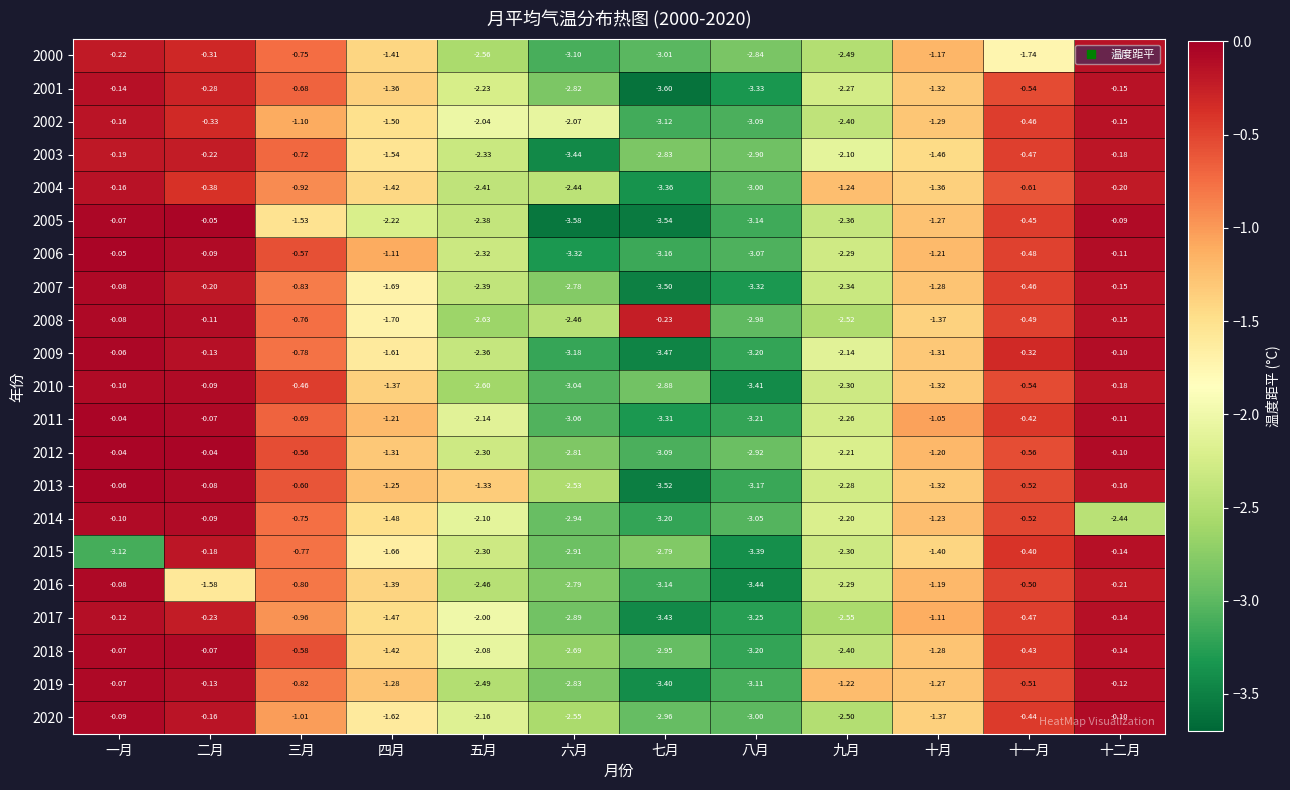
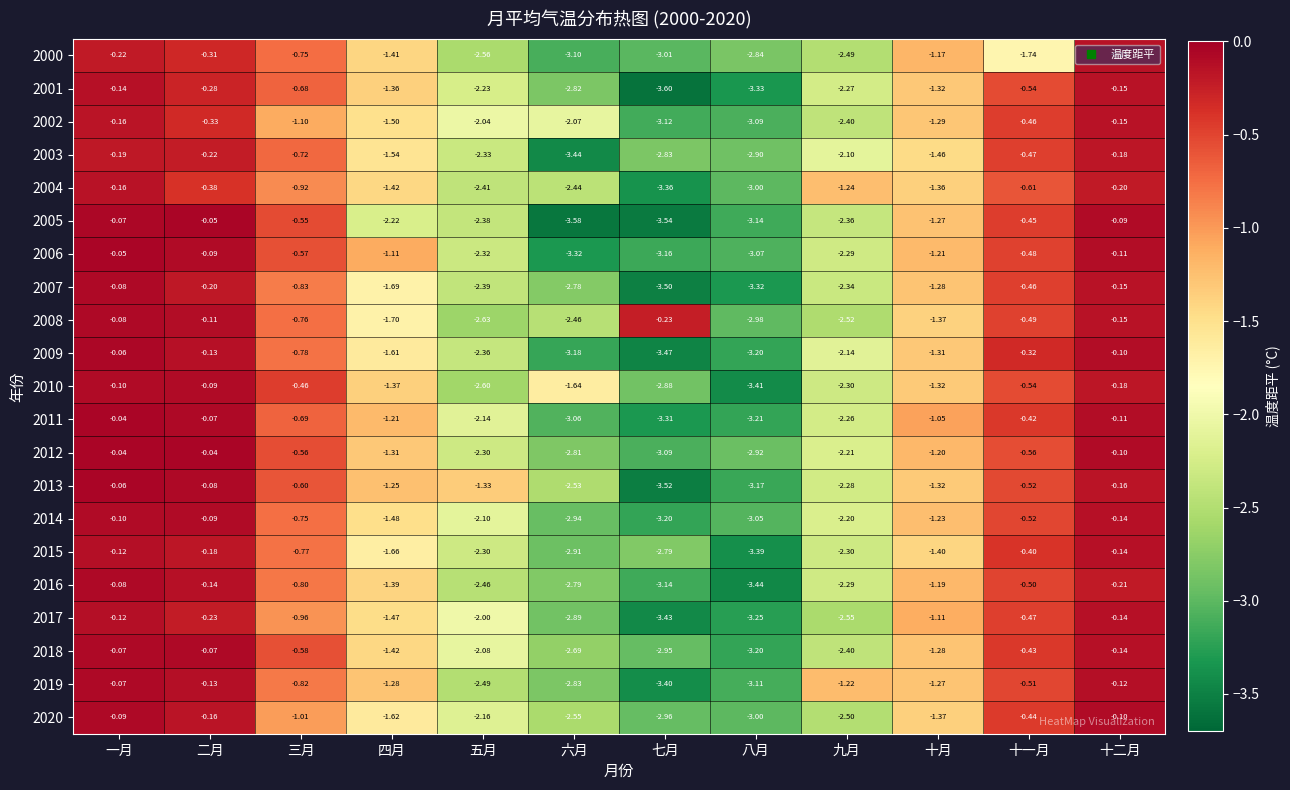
2005, 三月: -1.53 -> -0.55
2010, 六月: -3.04 -> -1.64
2014, 十二月: -2.44 -> -0.14
2015, 一月: -3.12 -> -0.12
2016, 二月: -1.58 -> -0.14
